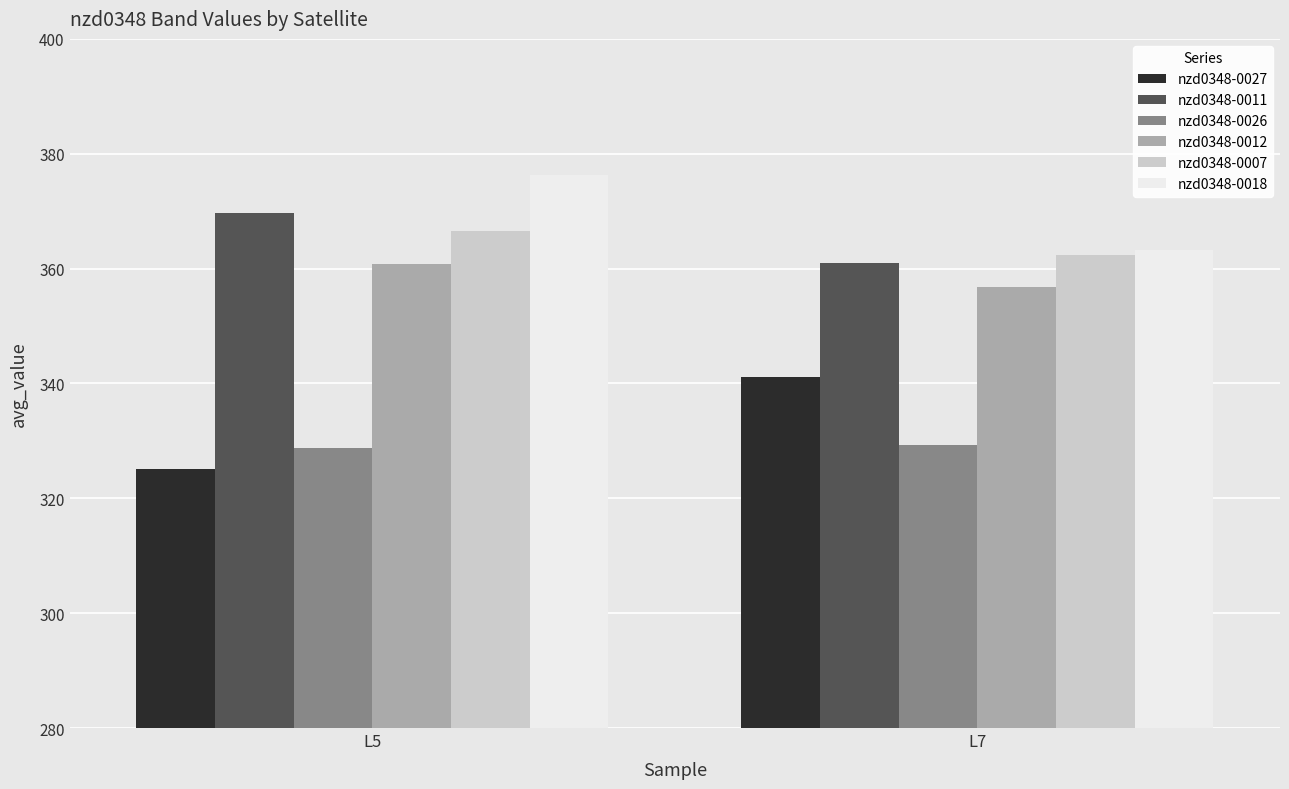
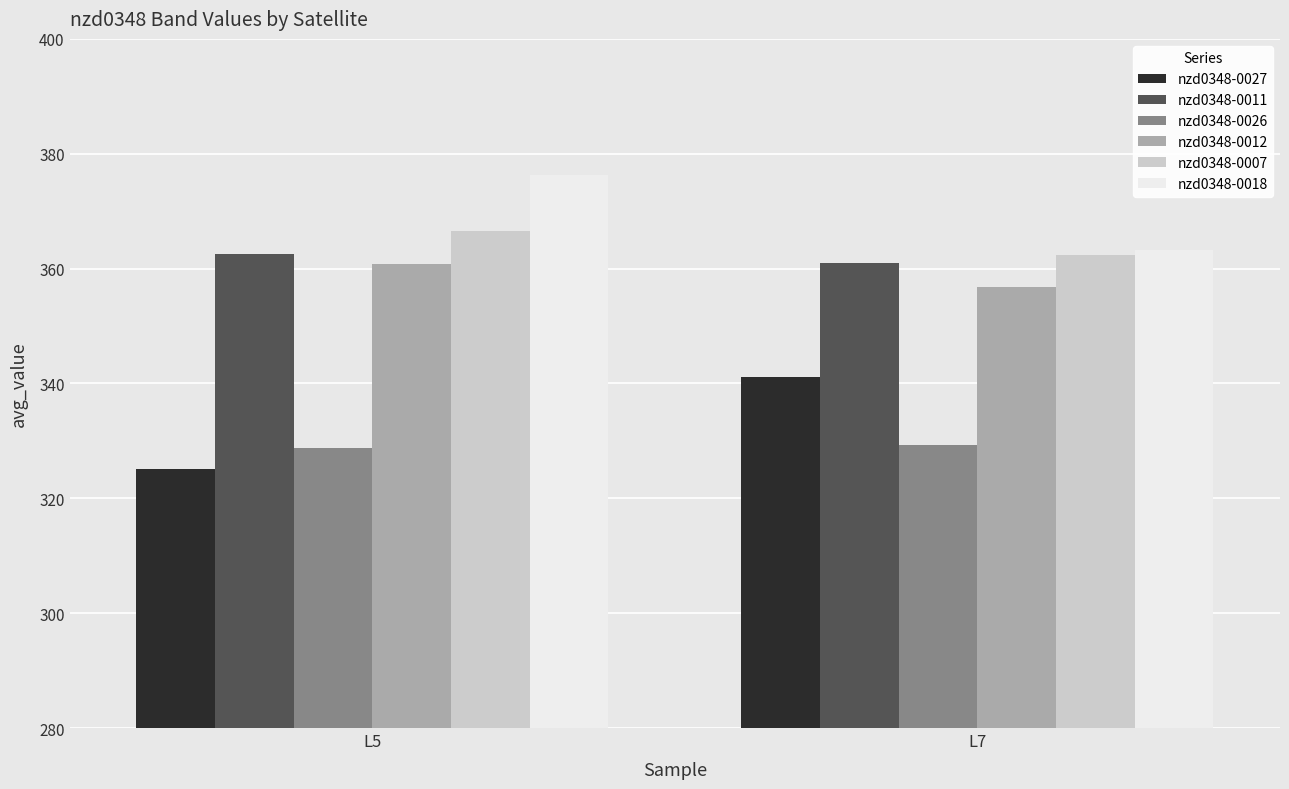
nzd0348-0011, L5: 370 -> 362
